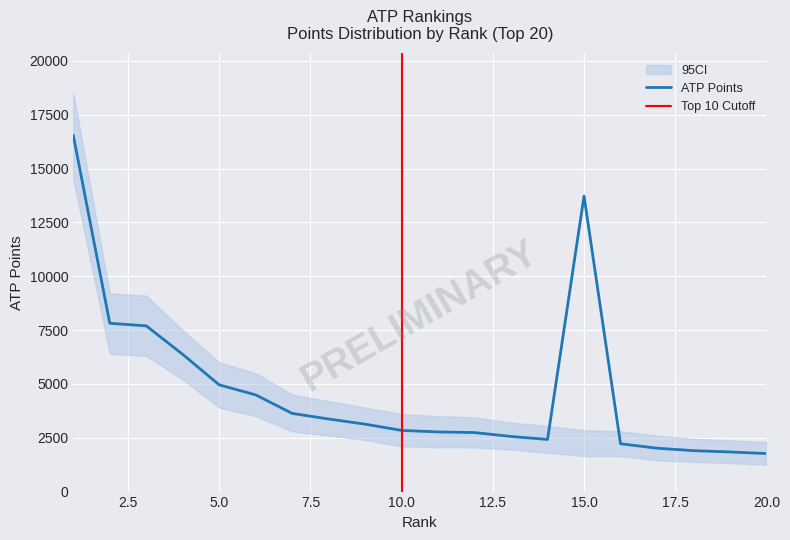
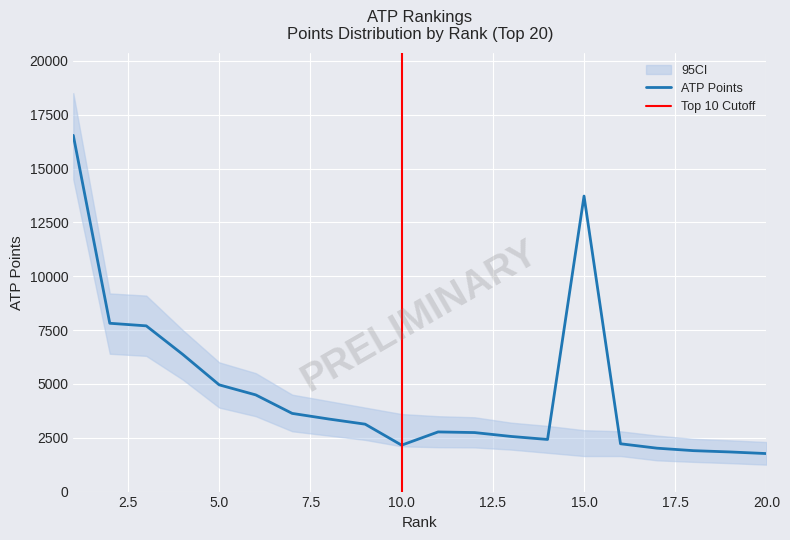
ATP Points, 10.0: 2800 -> 2200
